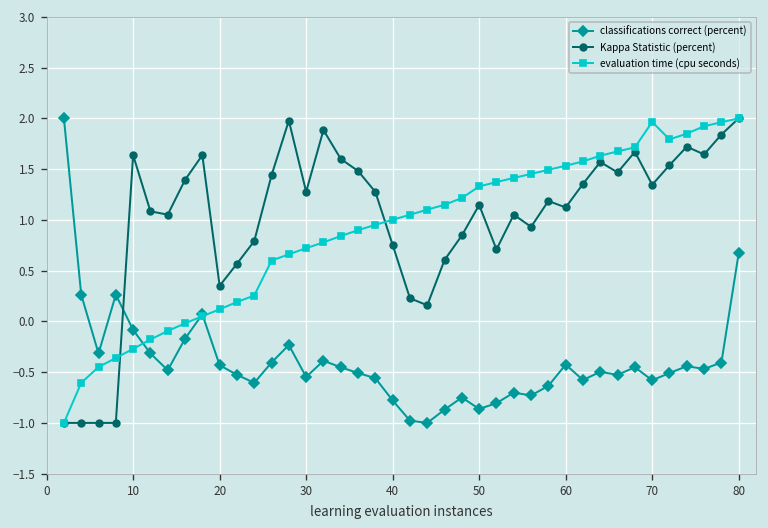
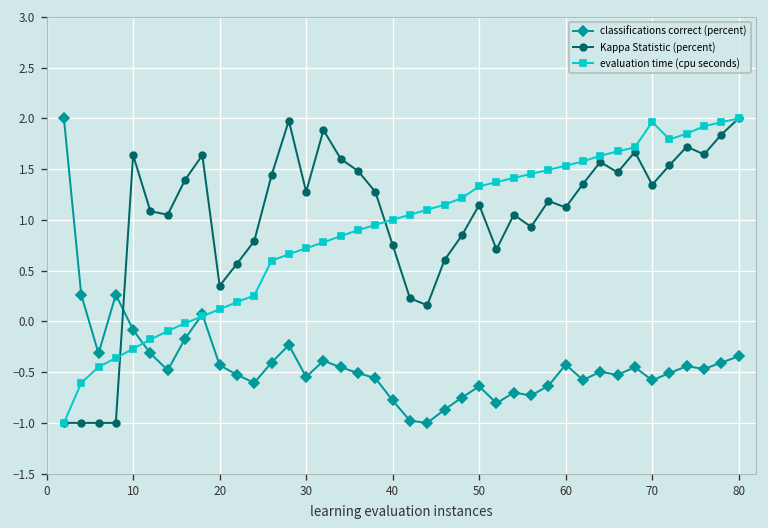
classifications correct (percent), 50: -0.9 -> -0.6
classifications correct (percent), 80: 0.7 -> -0.3
